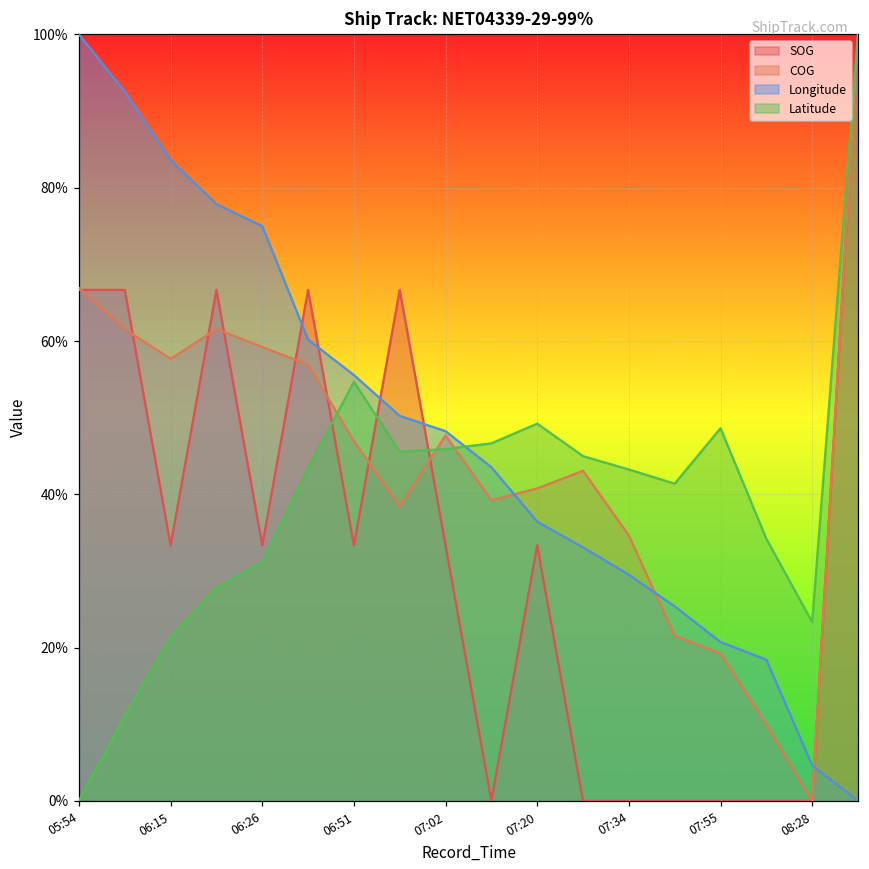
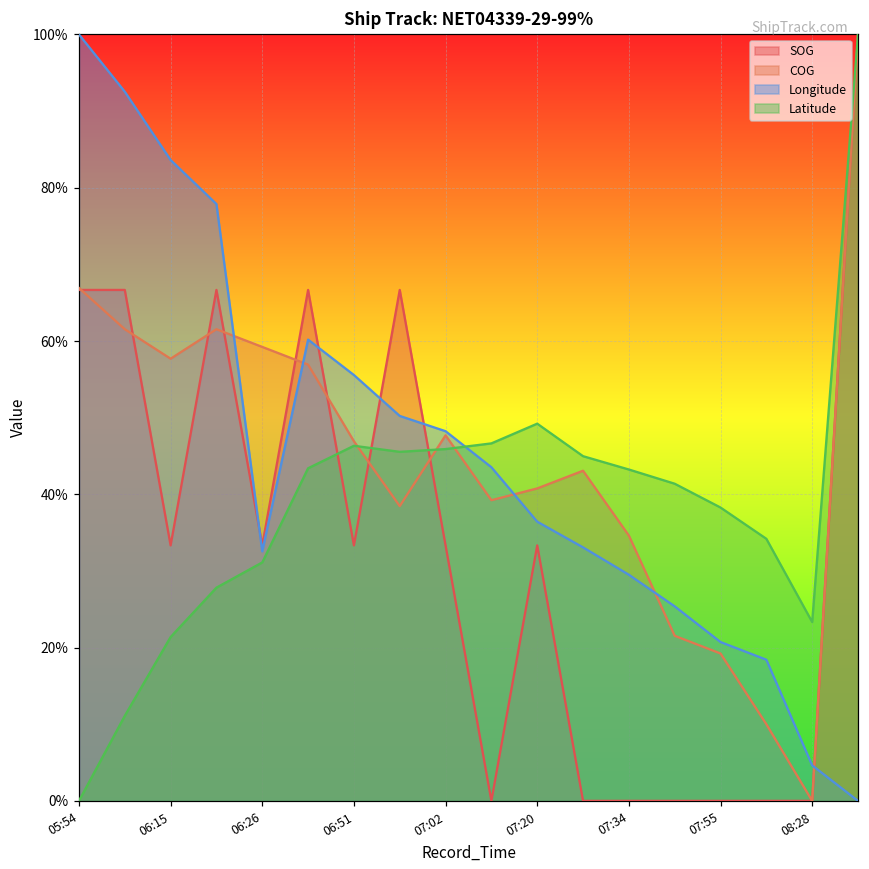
Longitude, 06:26: 75% -> 33%
Latitude, 06:51: 55% -> 46%
Latitude, 07:55: 49% -> 38%
